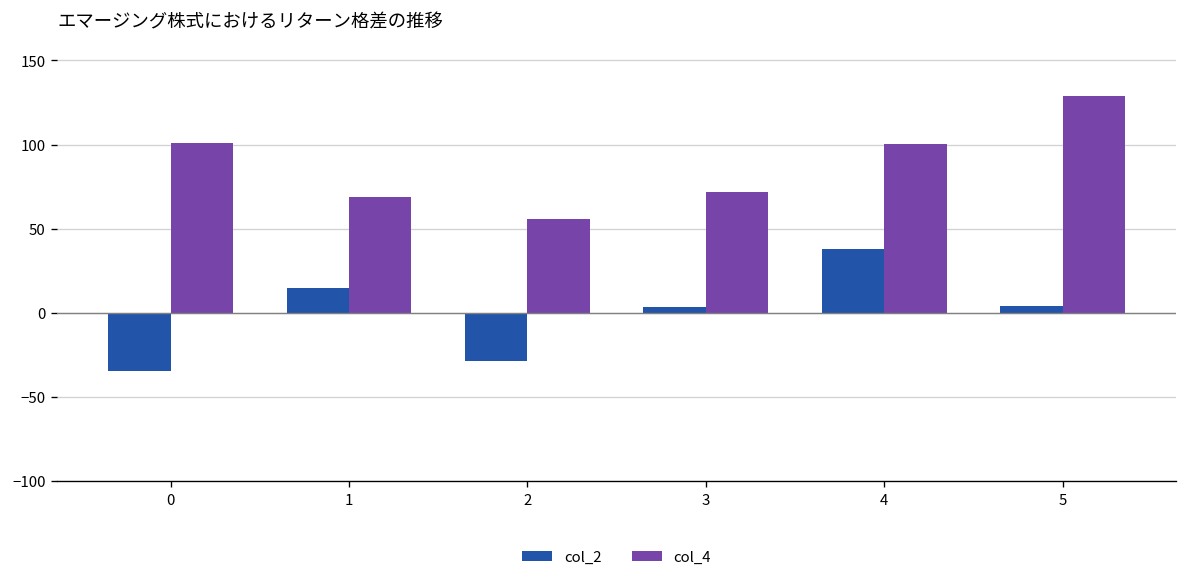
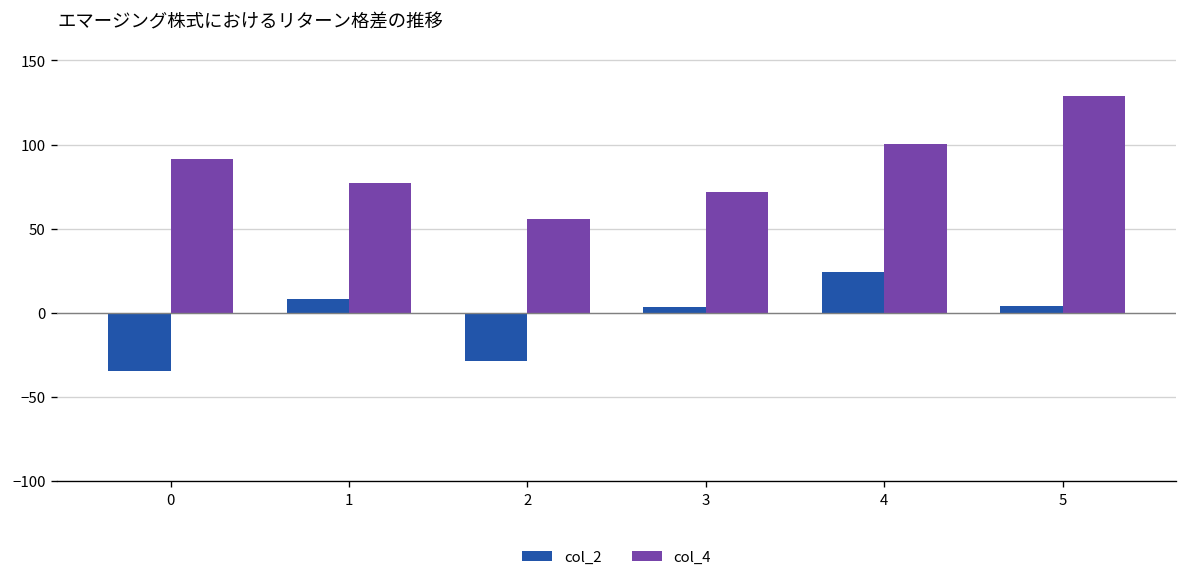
col_4, 0: 101 -> 91
col_2, 1: 15 -> 8
col_4, 1: 69 -> 77
col_2, 4: 38 -> 25
